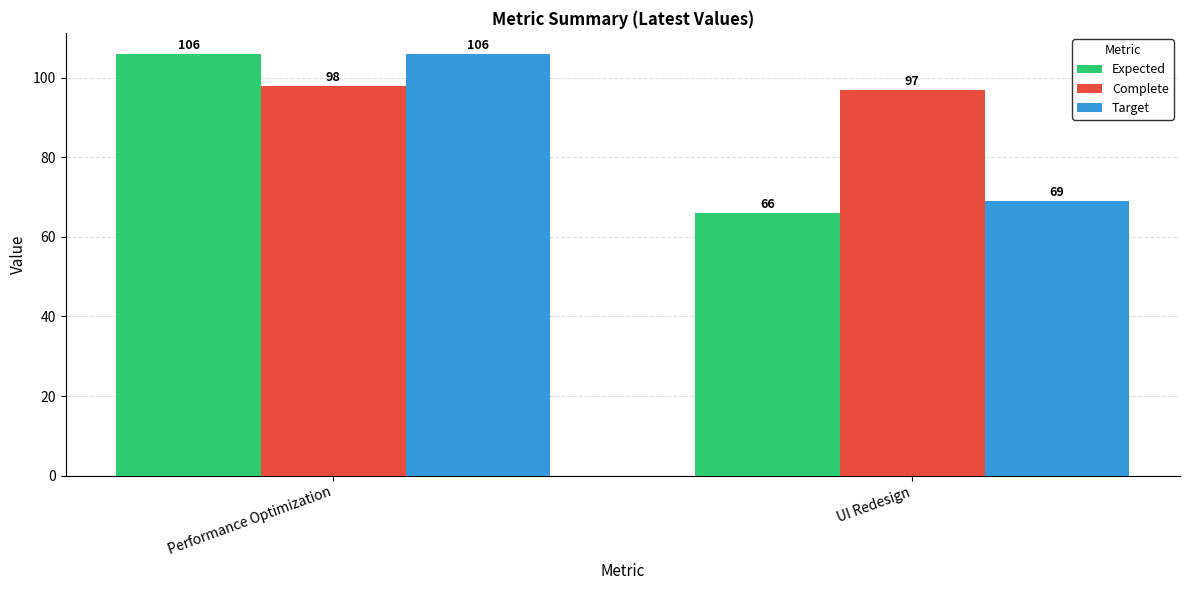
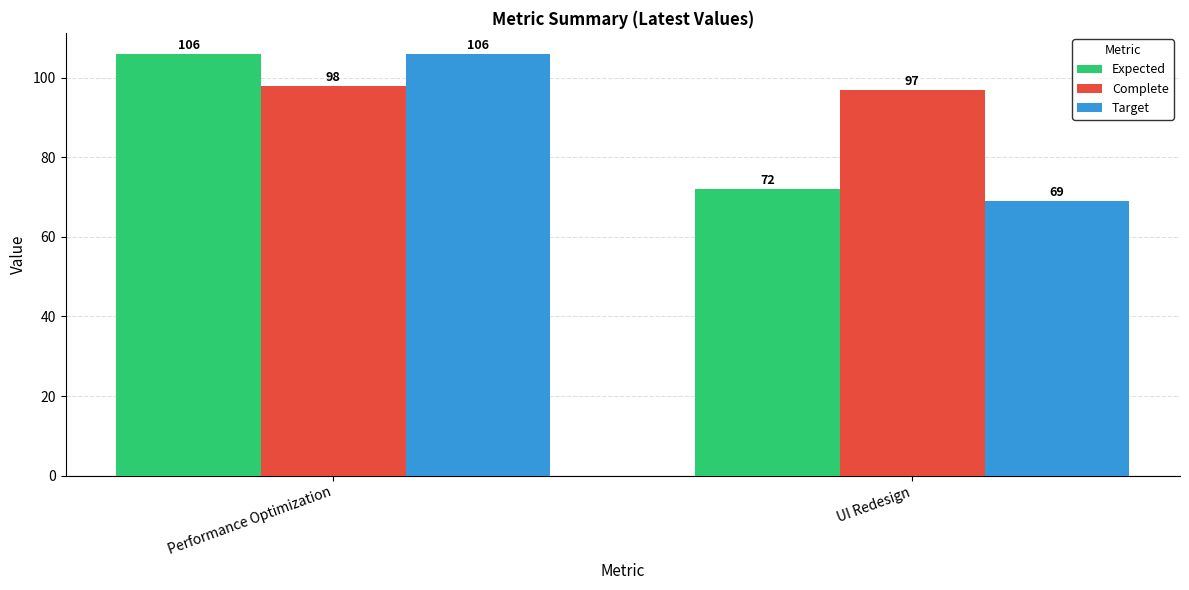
Expected, UI Redesign: 66 -> 72
